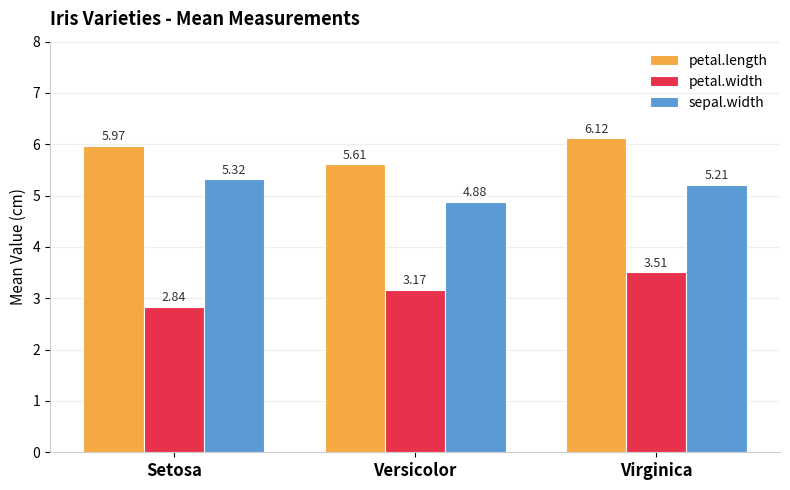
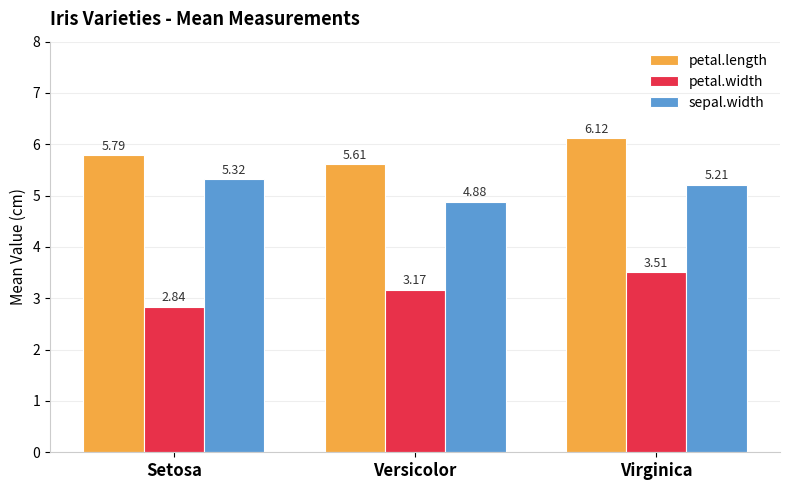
petal.length, Setosa: 5.97 -> 5.79
